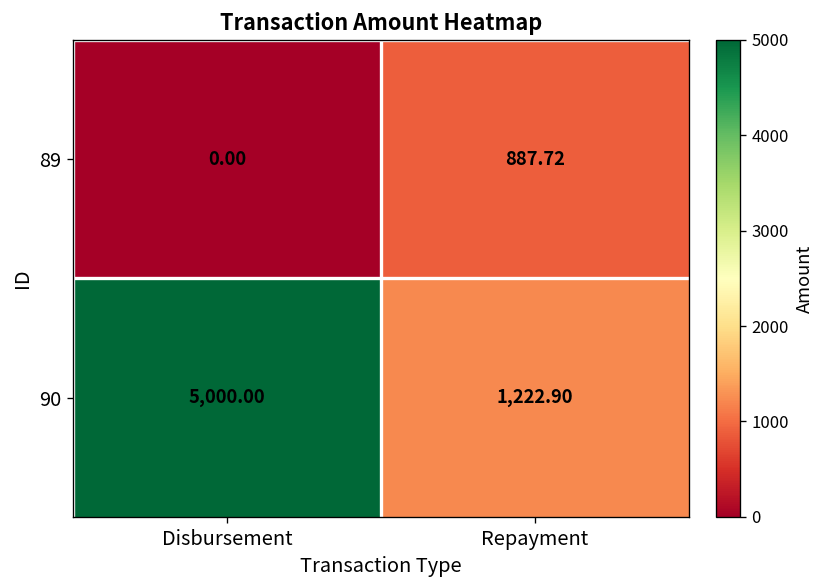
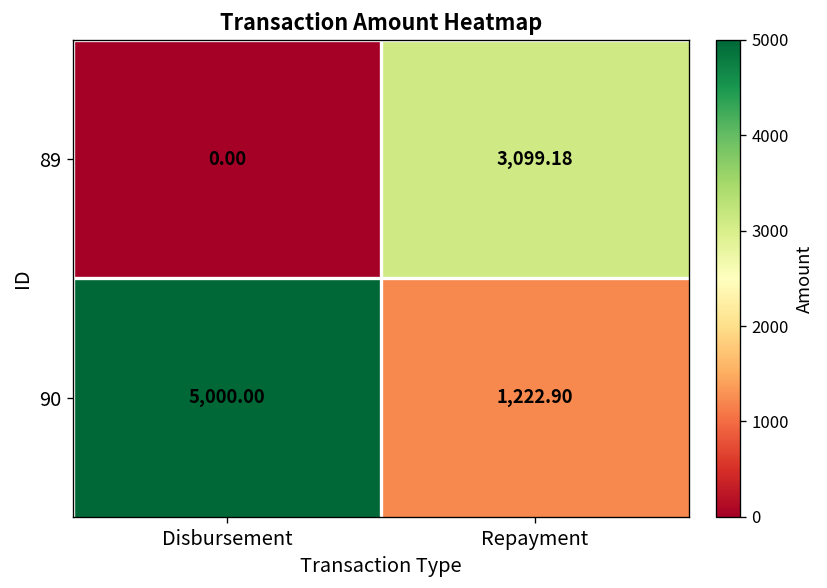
89, Repayment: 887.72 -> 3,099.18
